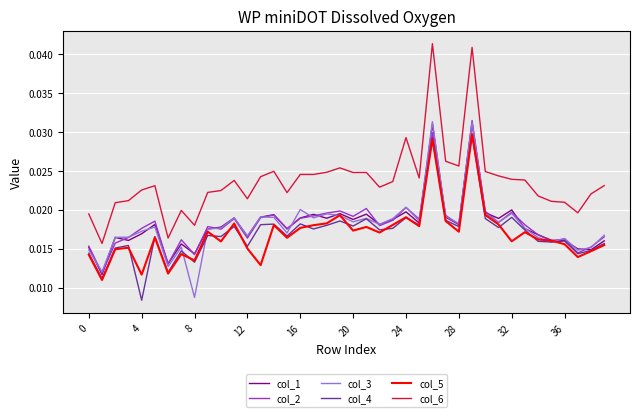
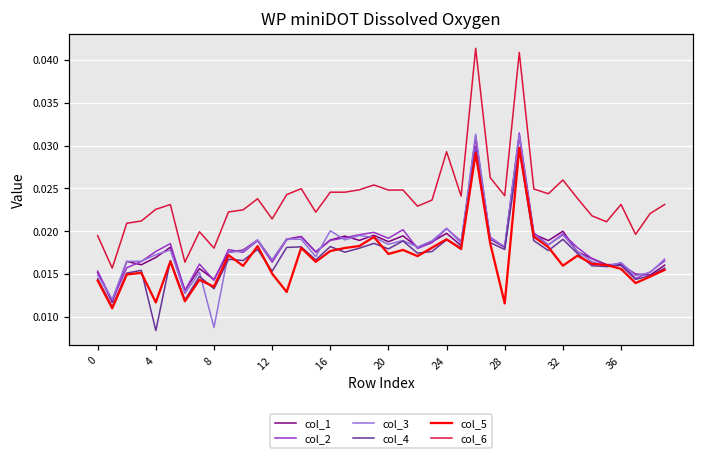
col_5, 28: 0.017 -> 0.012
col_6, 28: 0.026 -> 0.024
col_6, 32: 0.024 -> 0.026
col_6, 36: 0.021 -> 0.023
